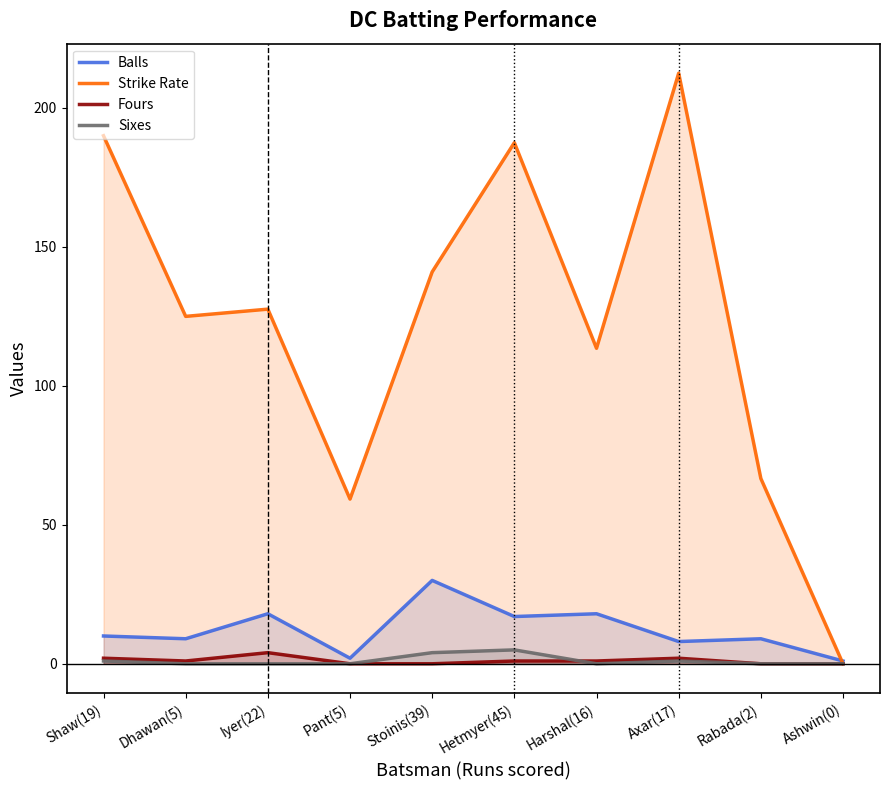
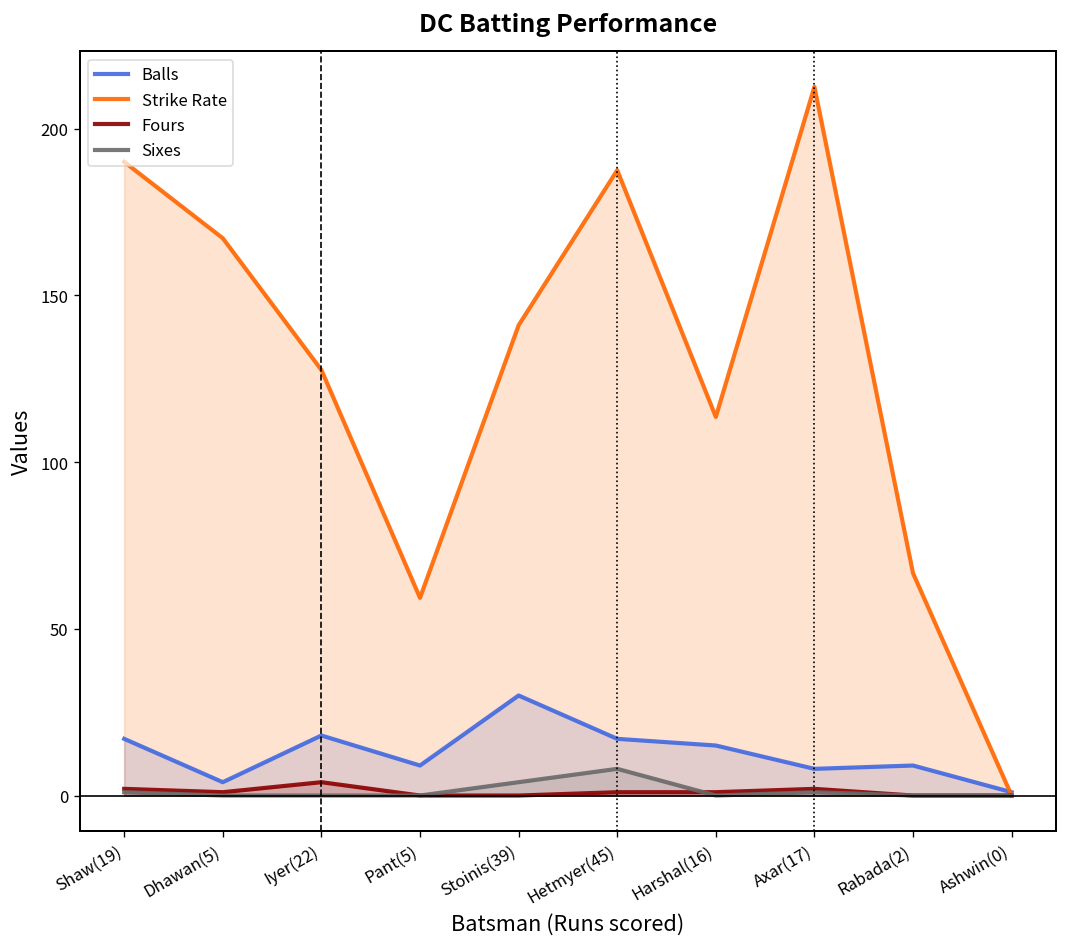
Balls, Shaw(19): 10 -> 17
Balls, Dhawan(5): 9 -> 4
Strike Rate, Dhawan(5): 125 -> 167
Balls, Pant(5): 2 -> 9
Sixes, Hetmyer(45): 5 -> 8
Balls, Harshal(16): 18 -> 15
